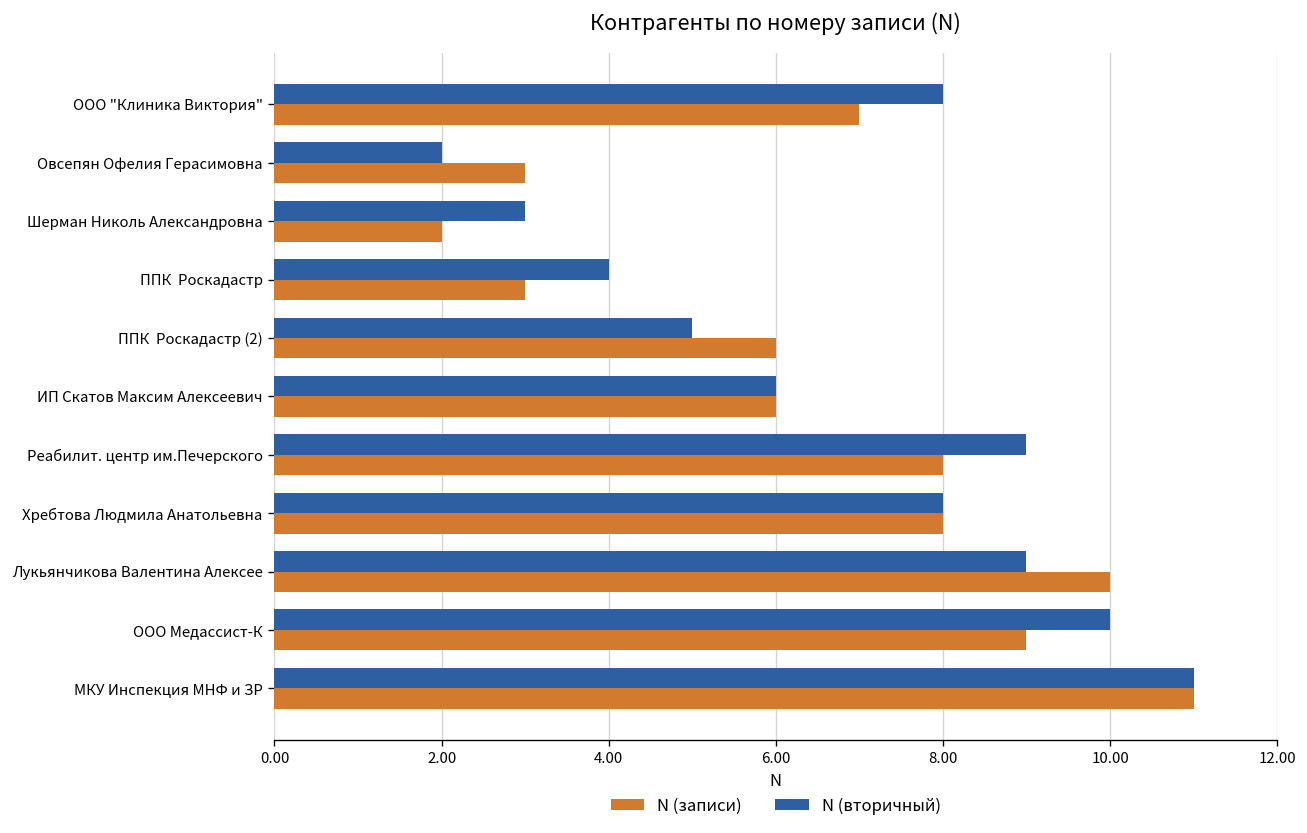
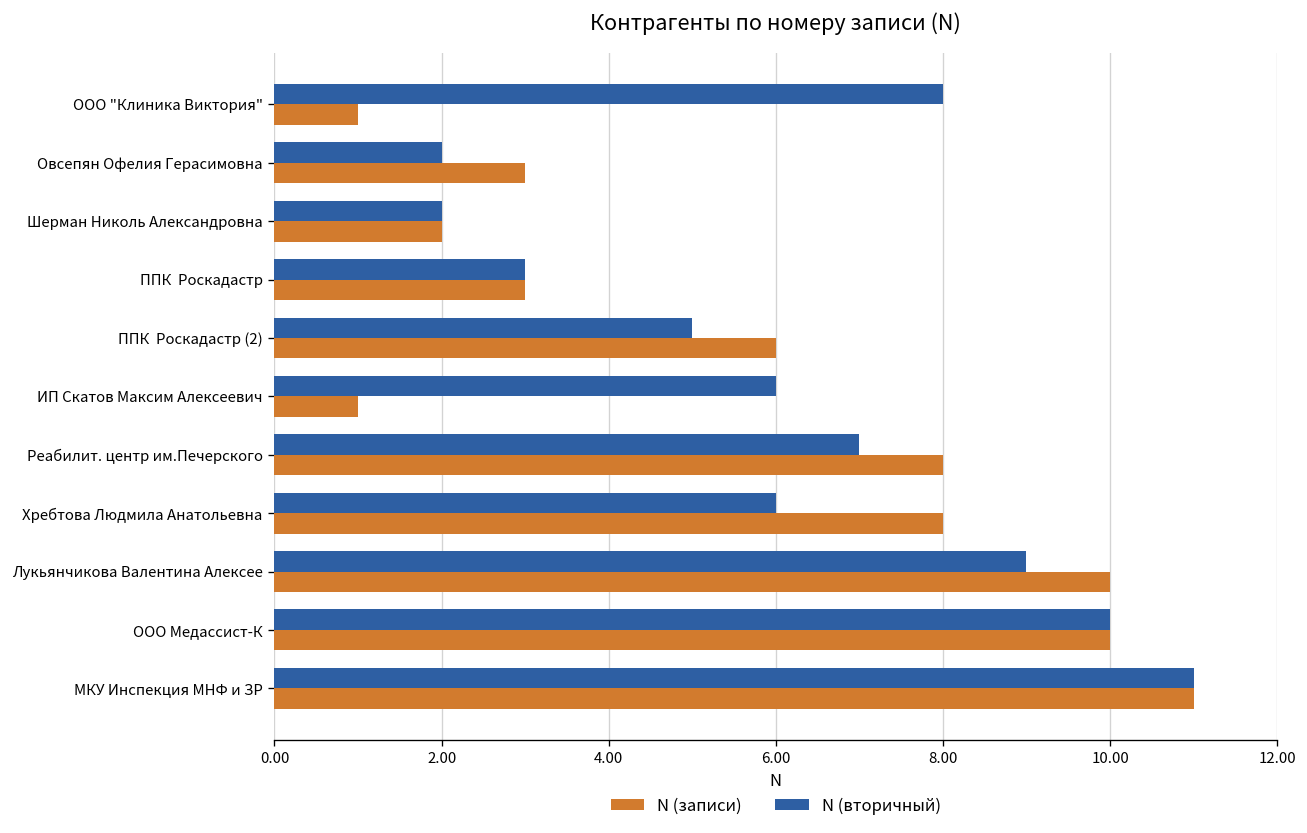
N (записи), ООО "Клиника Виктория": 7 -> 1
N (вторичный), Шерман Николь Александровна: 3 -> 2
N (вторичный), ППК Роскадастр: 4 -> 3
N (записи), ИП Скатов Максим Алексеевич: 6 -> 1
N (вторичный), Реабилит. центр им.Печерского: 9 -> 7
N (вторичный), Хребтова Людмила Анатольевна: 8 -> 6
N (записи), ООО Медассист-К: 9 -> 10
